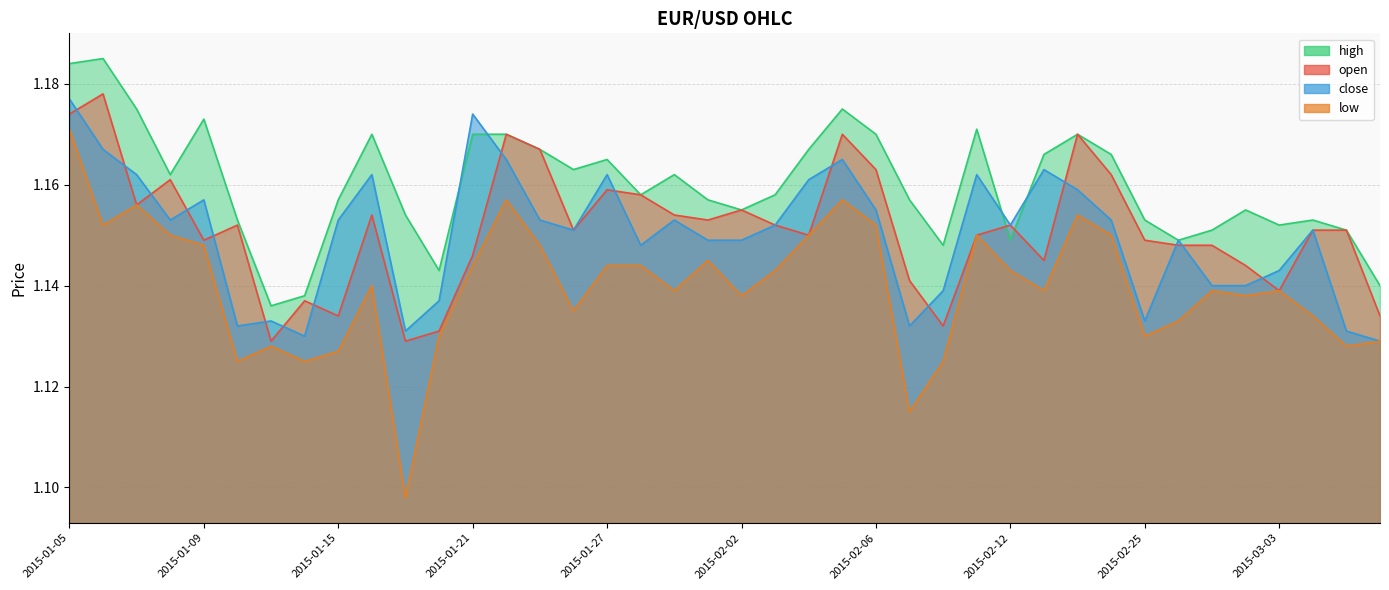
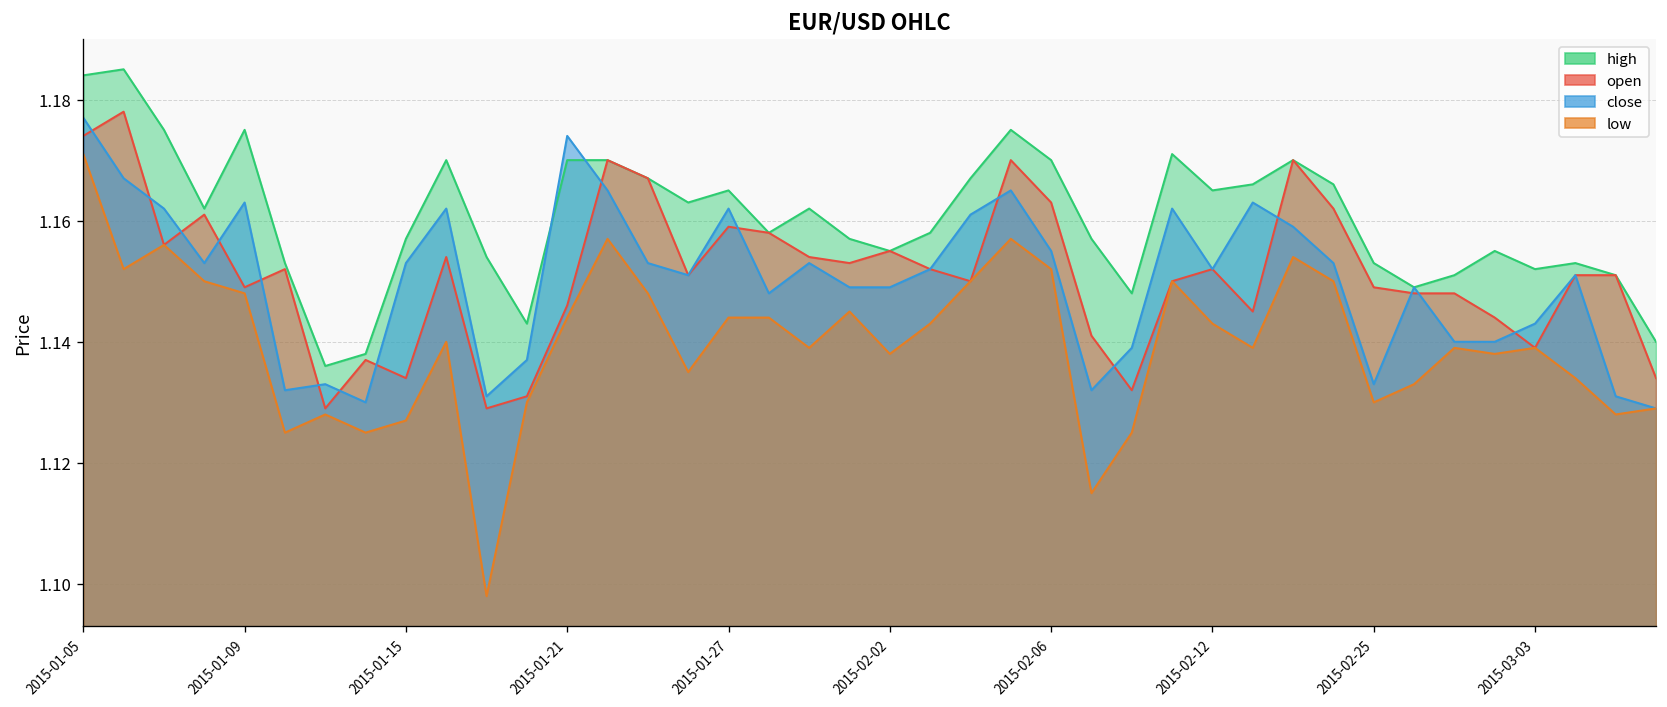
high, 2015-01-09: 1.173 -> 1.175
close, 2015-01-09: 1.157 -> 1.163
high, 2015-02-12: 1.149 -> 1.165
